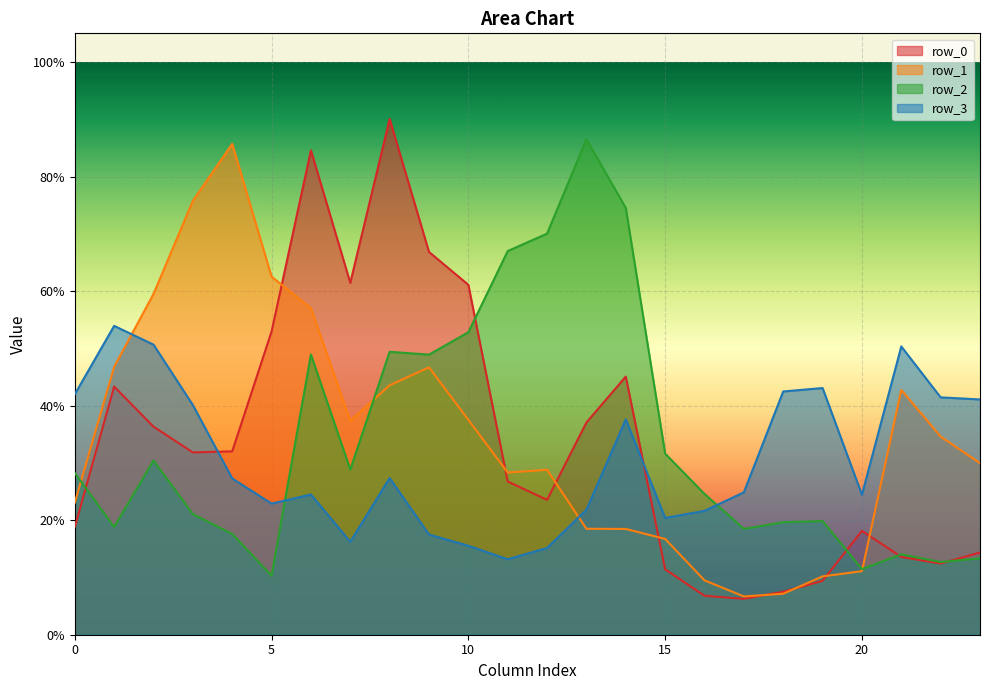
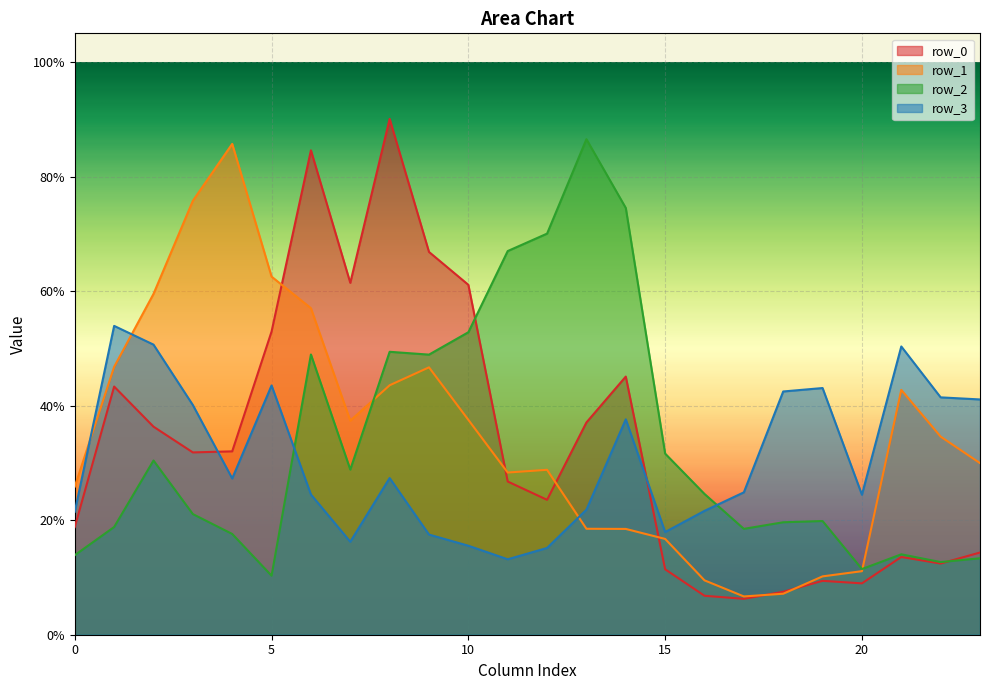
row_1, 0: 23% -> 26%
row_2, 0: 28% -> 14%
row_3, 0: 42% -> 21%
row_3, 5: 23% -> 44%
row_3, 15: 20% -> 18%
row_0, 20: 18% -> 9%
